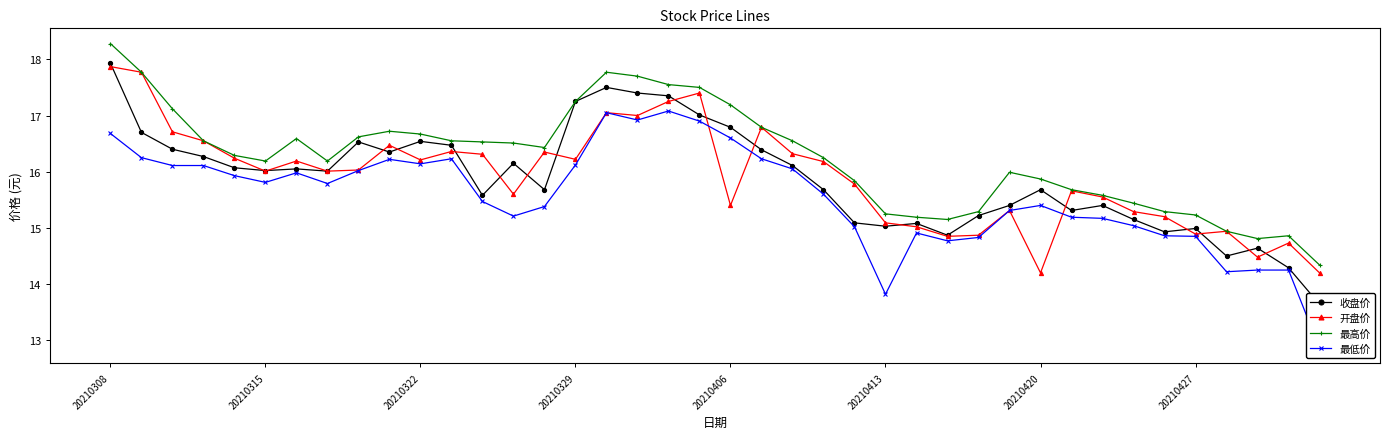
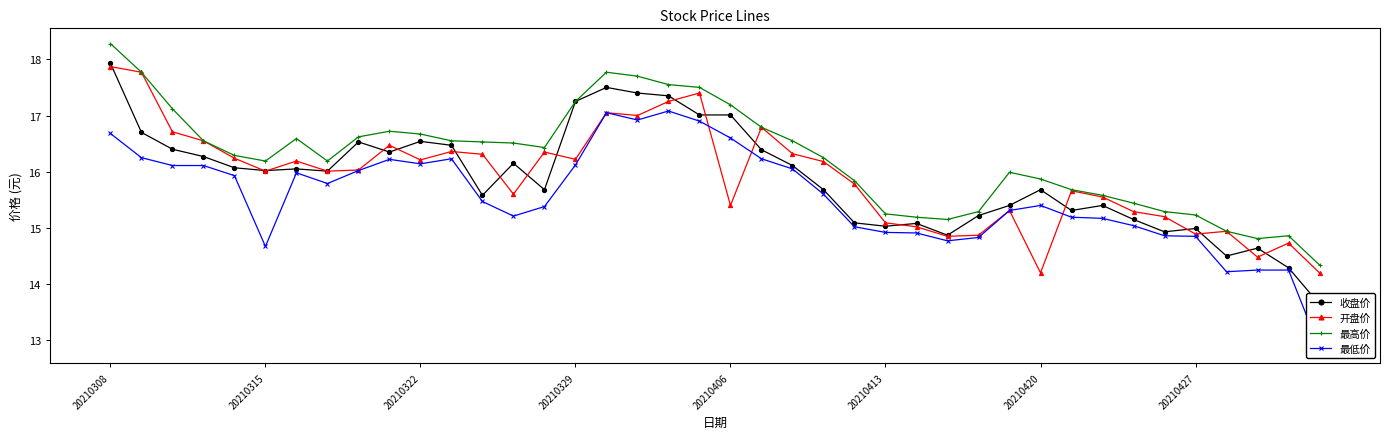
最低价, 20210315: 15.8 -> 14.7
收盘价, 20210406: 16.8 -> 17.0
最低价, 20210413: 13.8 -> 14.9
